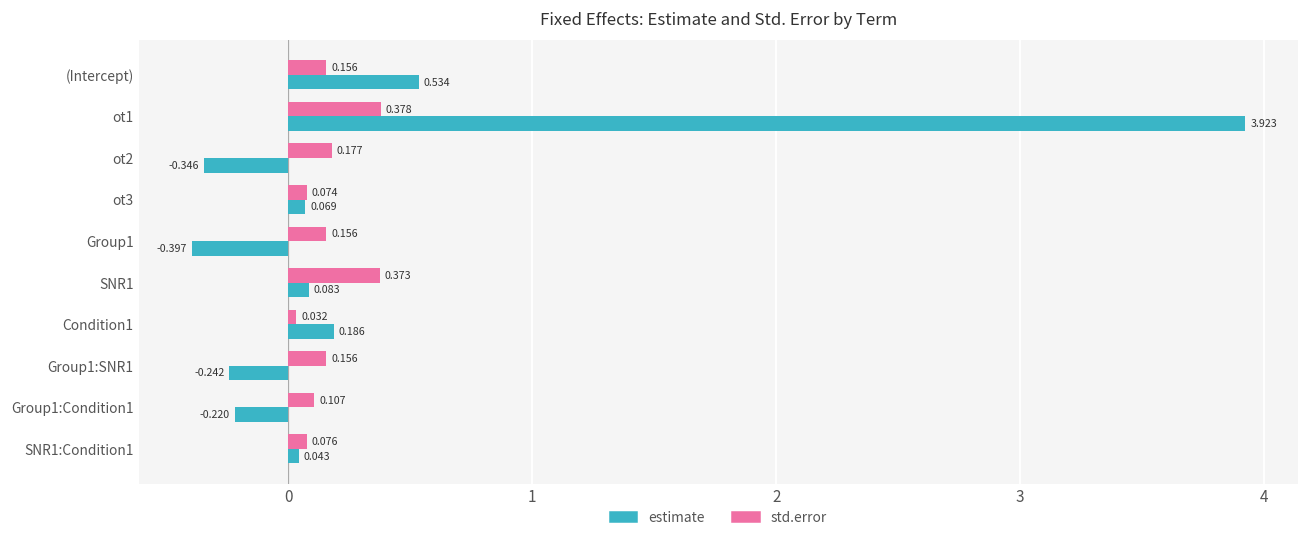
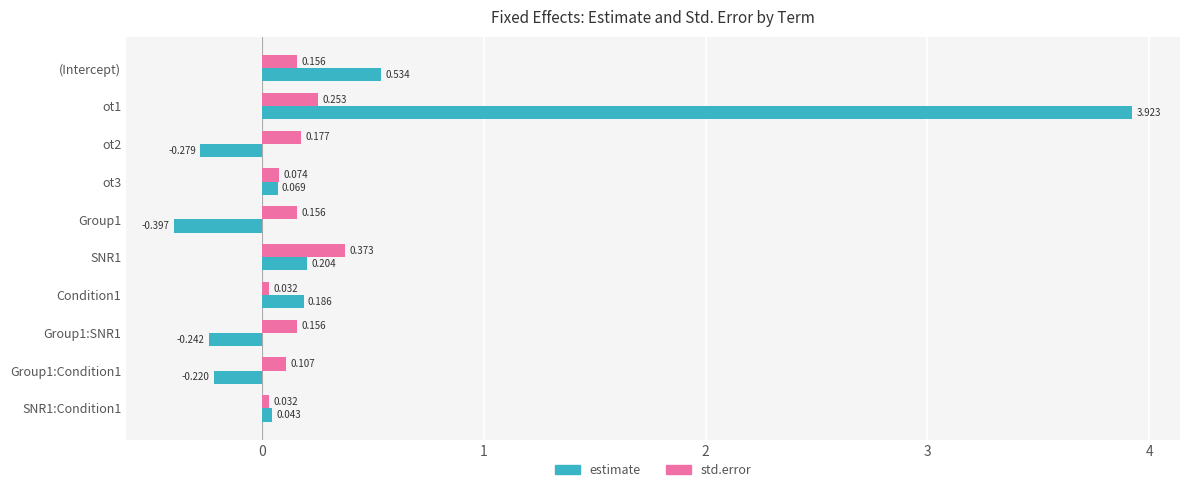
std.error, ot1: 0.378 -> 0.253
estimate, ot2: -0.346 -> -0.279
estimate, SNR1: 0.083 -> 0.204
std.error, SNR1:Condition1: 0.076 -> 0.032
